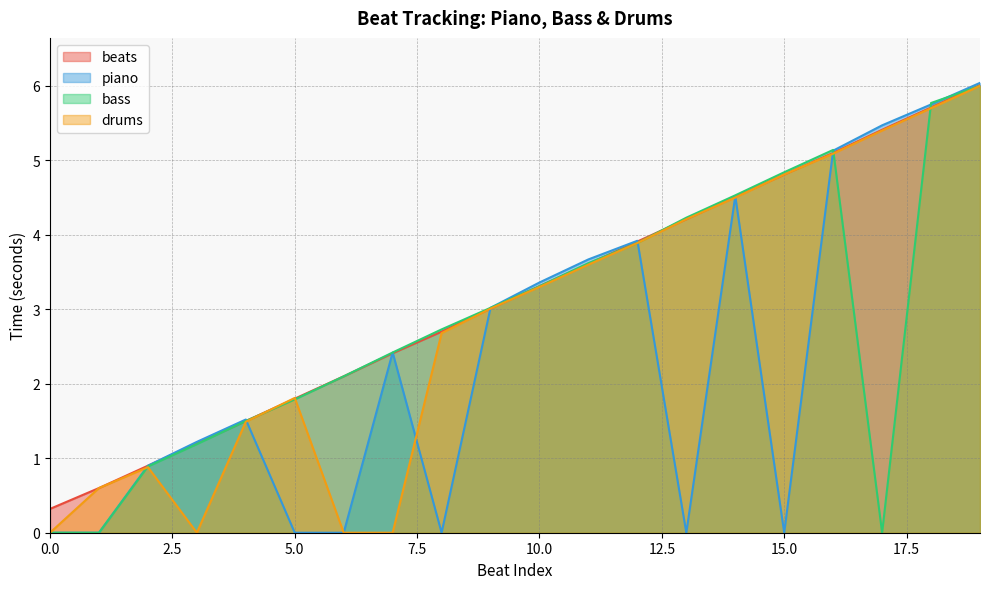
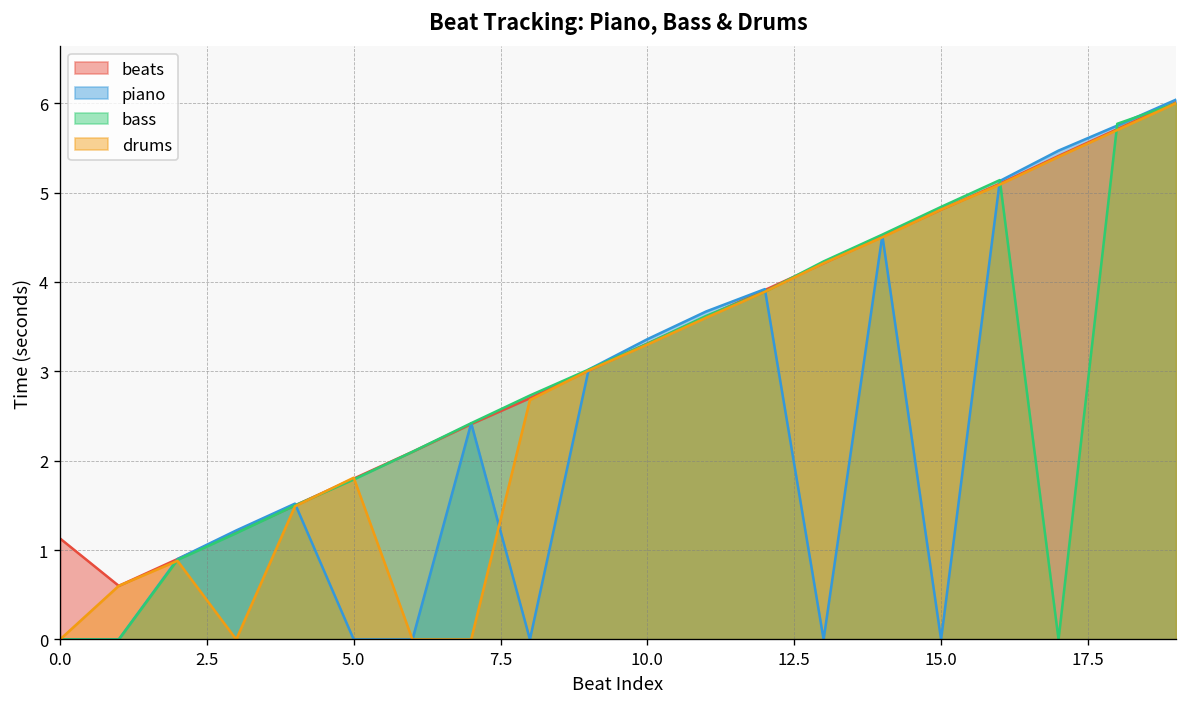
beats, 0.0: 0.3 -> 1.1
